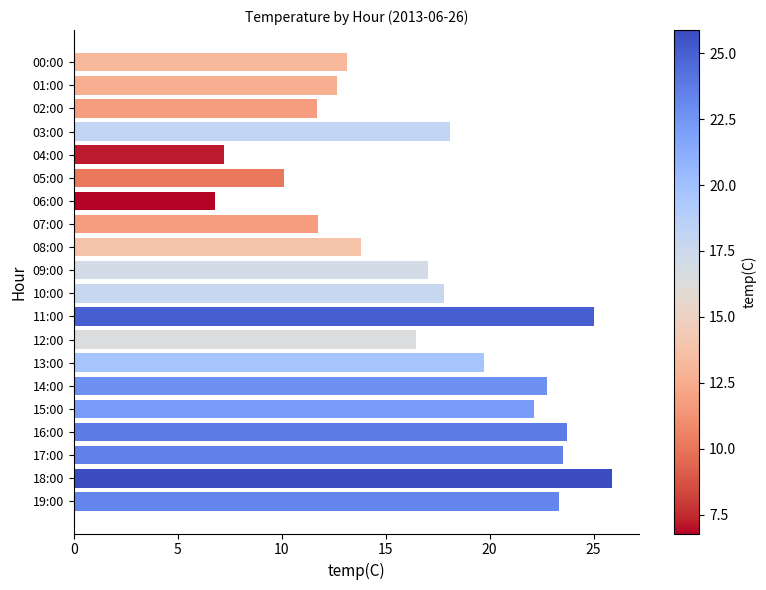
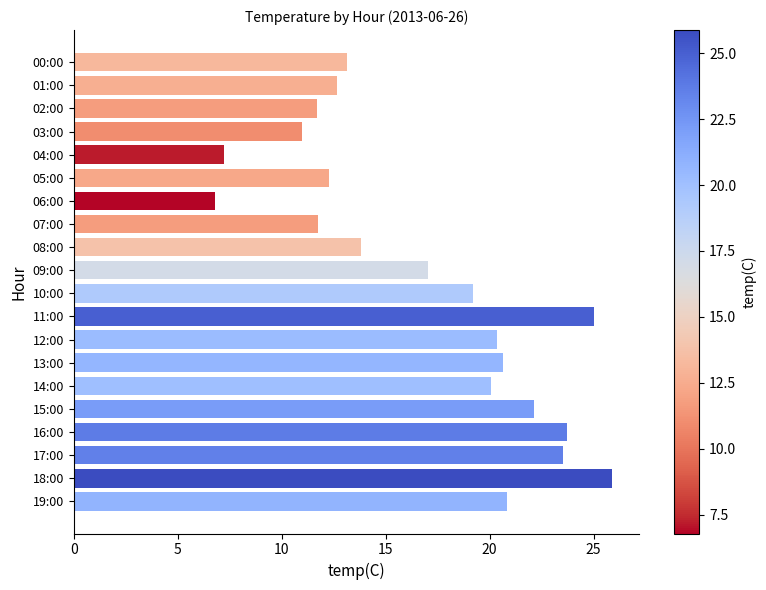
03:00: 18.1 -> 11.0
05:00: 10.1 -> 12.3
10:00: 17.8 -> 19.2
12:00: 16.5 -> 20.4
13:00: 19.7 -> 20.7
14:00: 22.8 -> 20.1
19:00: 23.3 -> 20.8
